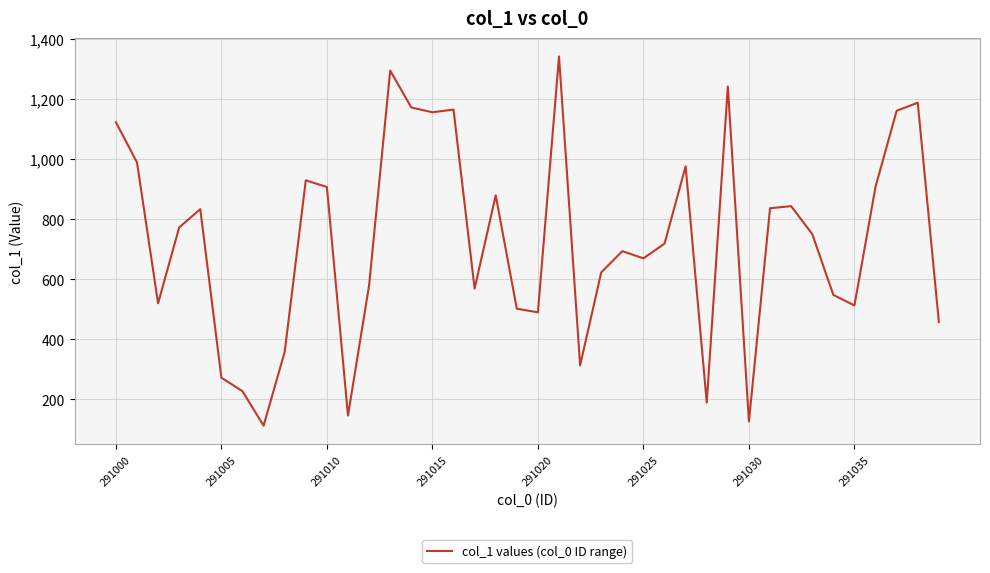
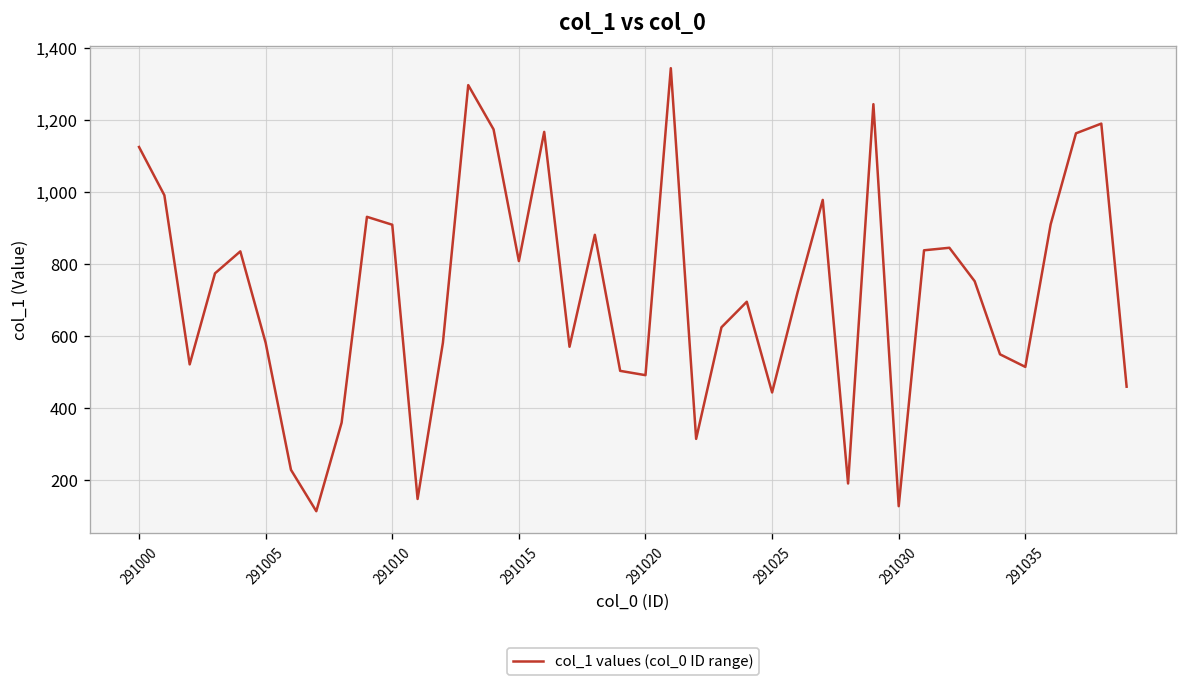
291005: 270 -> 580
291015: 1,160 -> 810
291025: 670 -> 440
